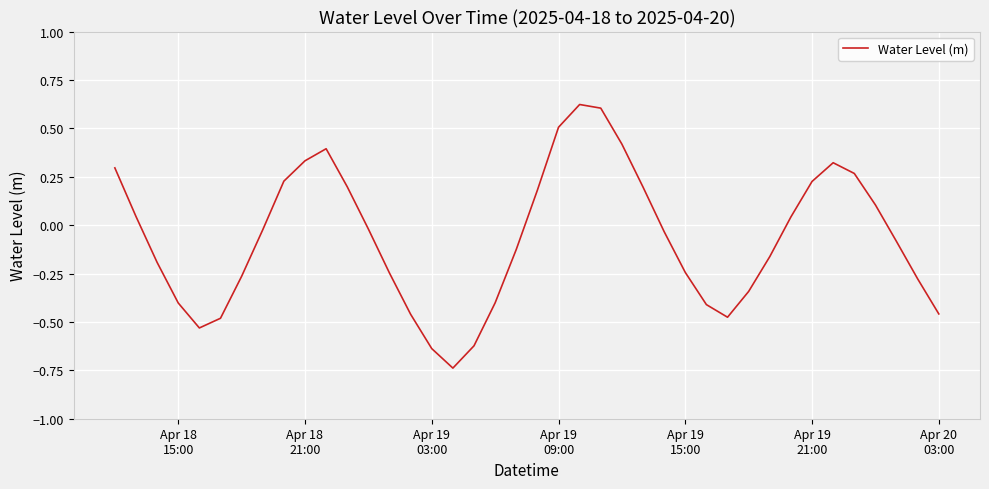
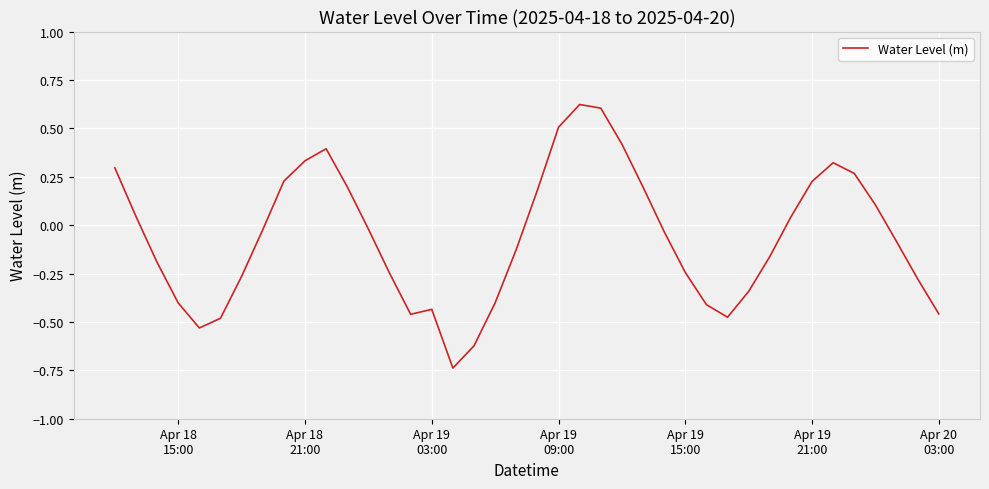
Apr 19 03:00: -0.64 -> -0.44
